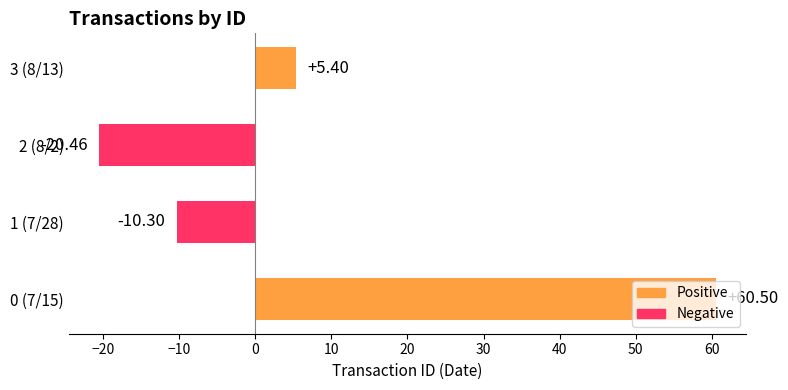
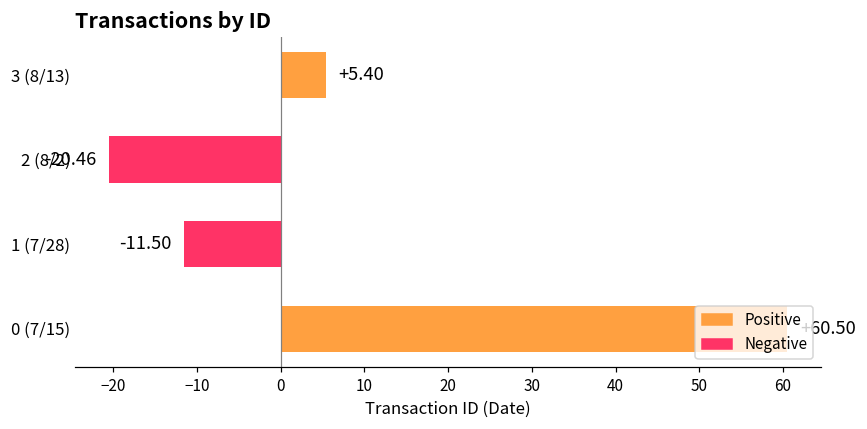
1 (7/28): -10.30 -> -11.50
